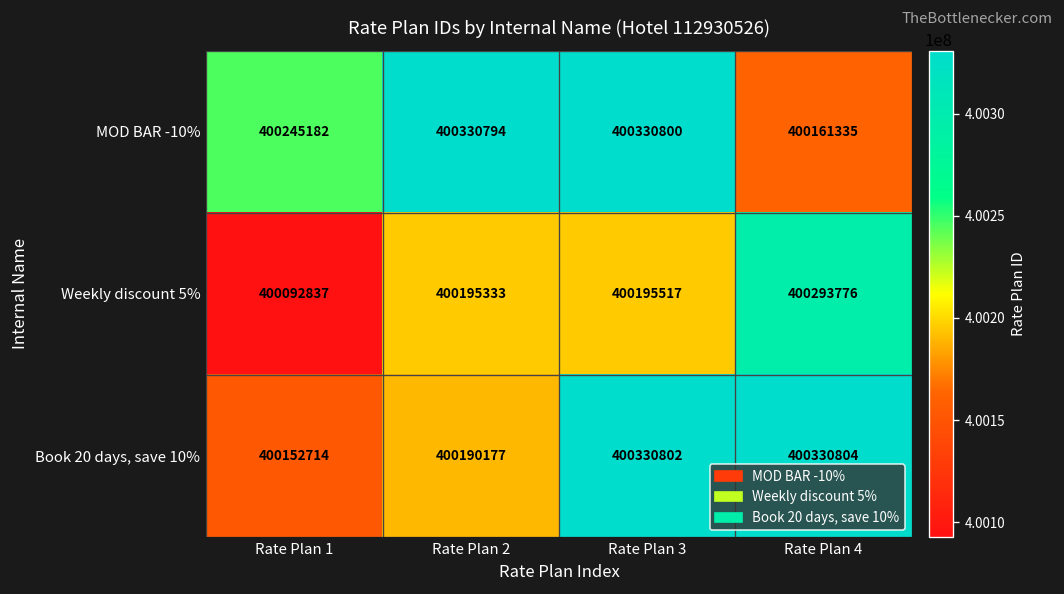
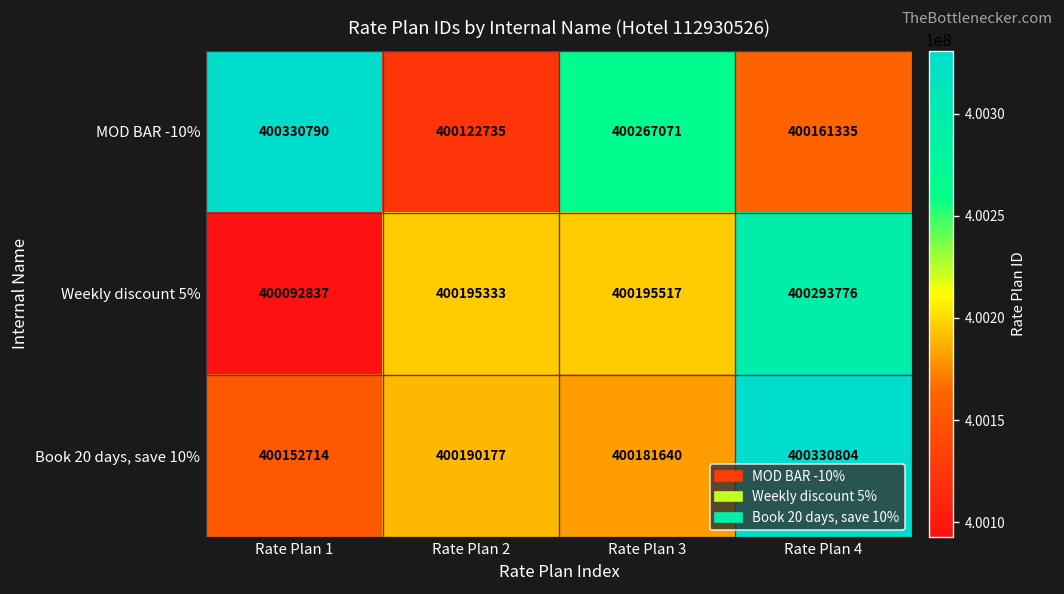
MOD BAR -10%, Rate Plan 1: 400245182 -> 400330790
MOD BAR -10%, Rate Plan 2: 400330794 -> 400122735
MOD BAR -10%, Rate Plan 3: 400330800 -> 400267071
Book 20 days, save 10%, Rate Plan 3: 400330802 -> 400181640
